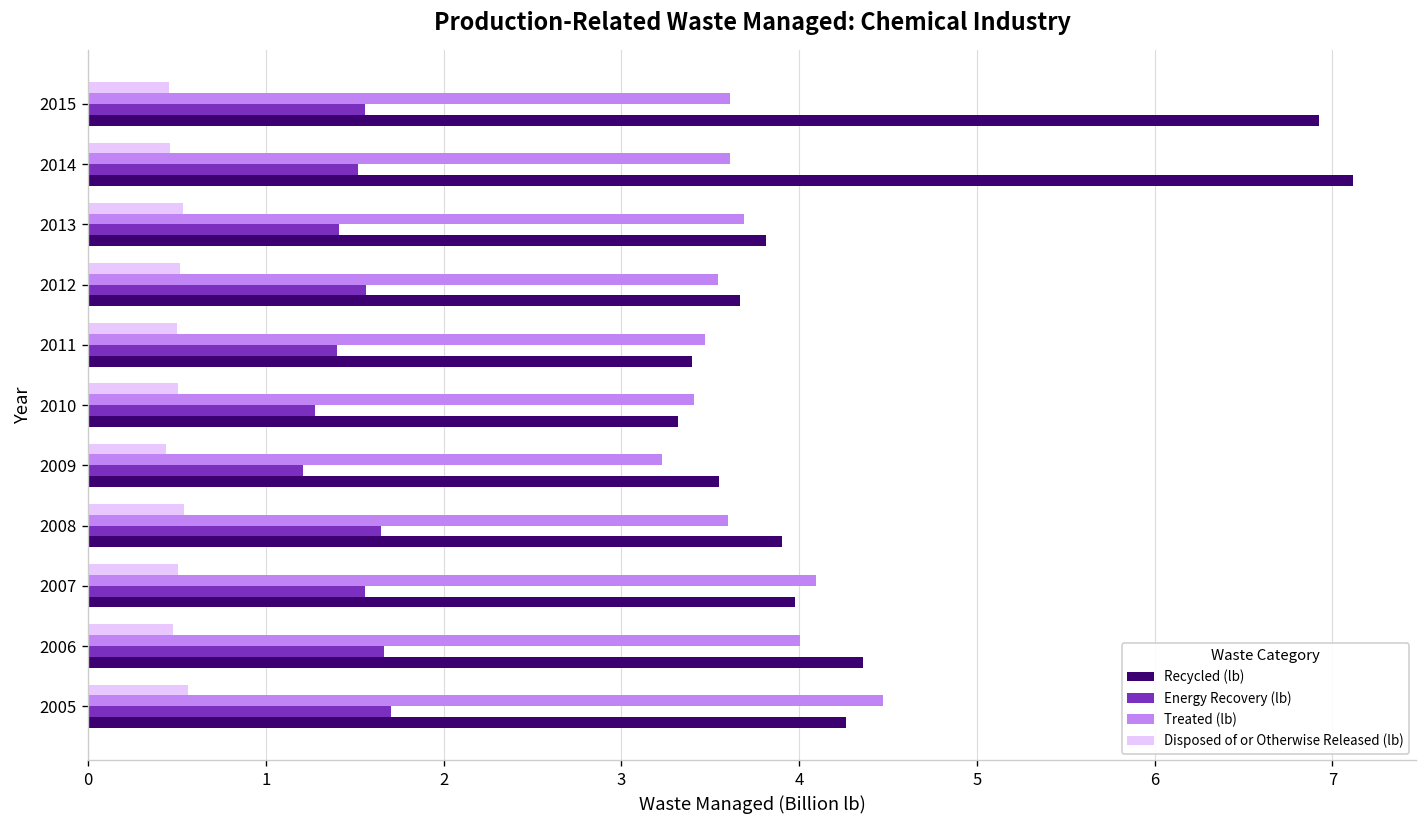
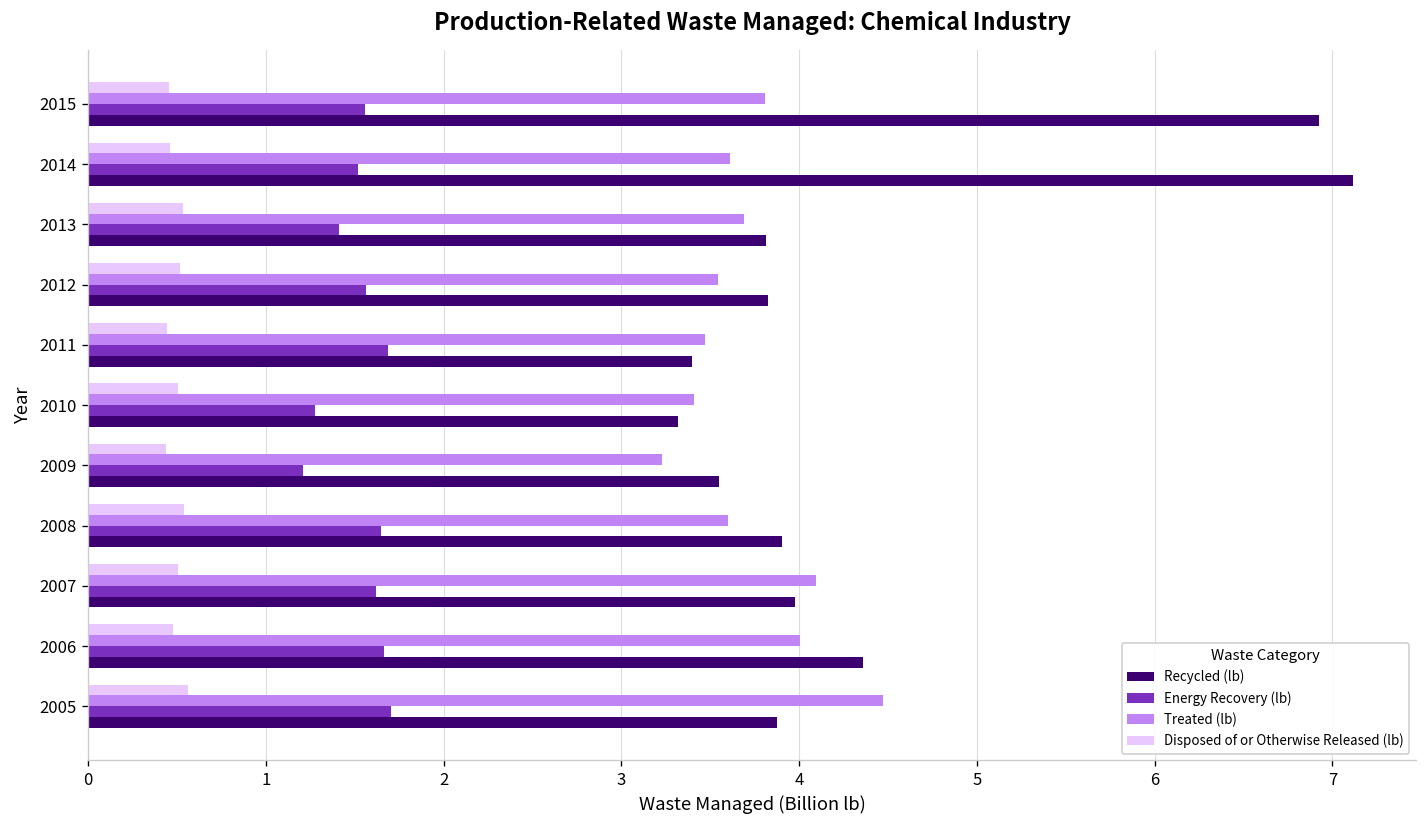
Treated (lb), 2015: 3.61 -> 3.81
Recycled (lb), 2012: 3.67 -> 3.82
Disposed of or Otherwise Released (lb), 2011: 0.50 -> 0.44
Energy Recovery (lb), 2011: 1.40 -> 1.69
Energy Recovery (lb), 2007: 1.56 -> 1.62
Recycled (lb), 2005: 4.27 -> 3.88
